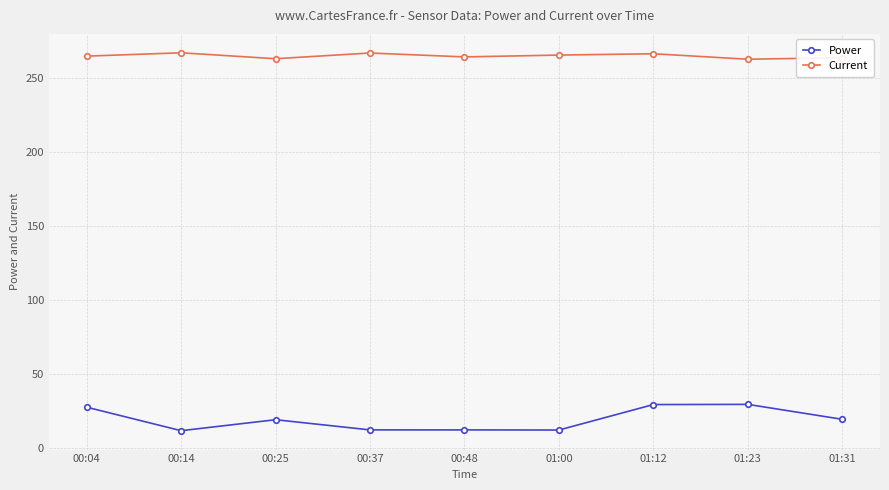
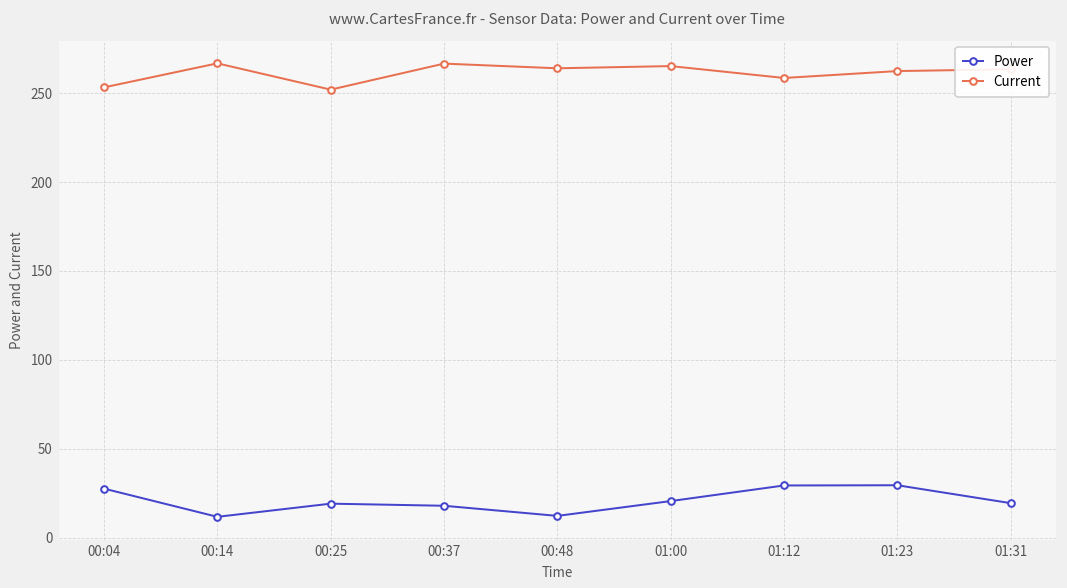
Current, 00:04: 264 -> 253
Current, 00:25: 263 -> 252
Power, 00:37: 12 -> 18
Power, 01:00: 12 -> 21
Current, 01:12: 266 -> 258
